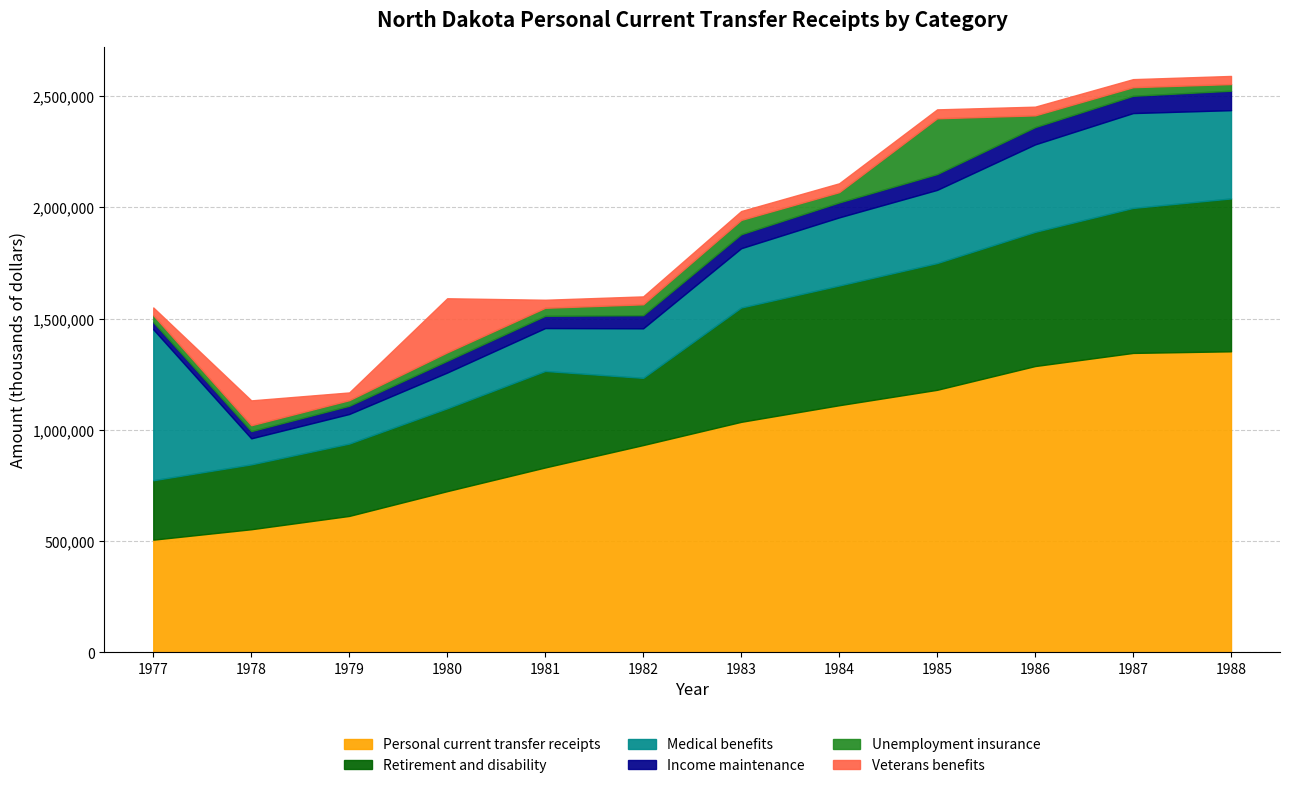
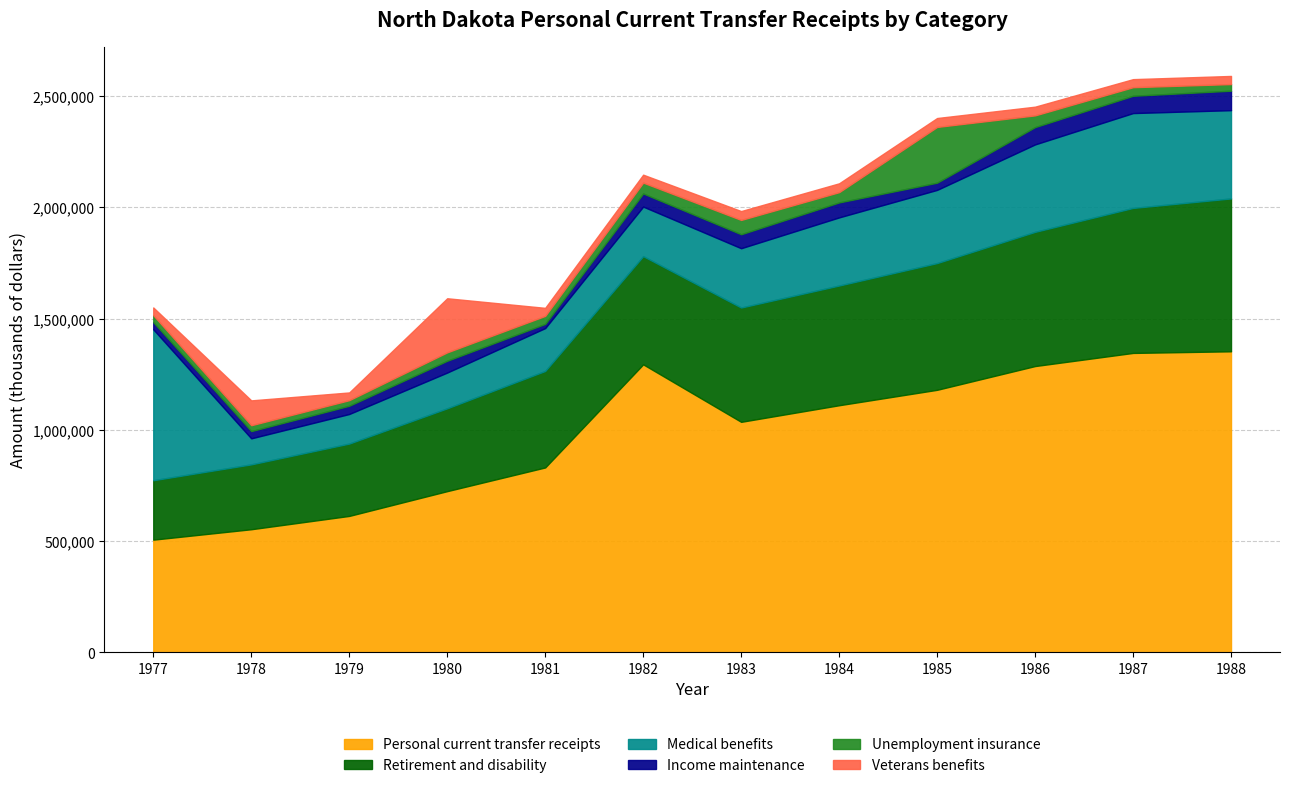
Income maintenance, 1981: 60,000 -> 20,000
Personal current transfer receipts, 1982: 930,000 -> 1,290,000
Retirement and disability, 1982: 300,000 -> 490,000
Income maintenance, 1985: 70,000 -> 30,000
